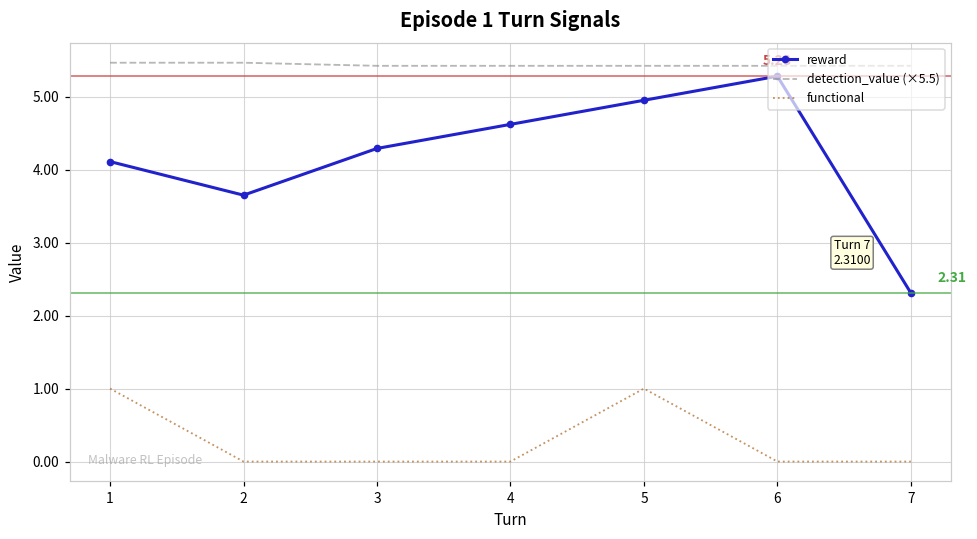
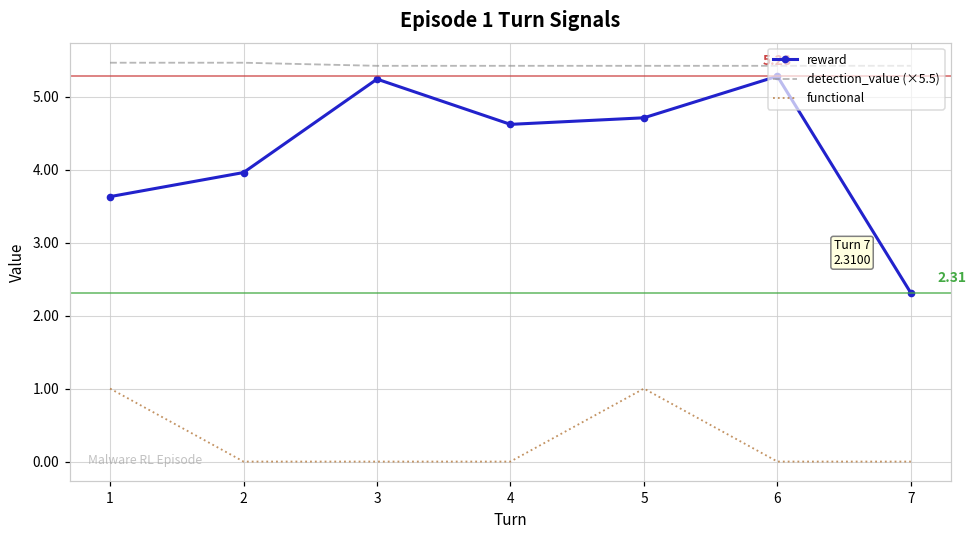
reward, 1: 4.1 -> 3.6
reward, 2: 3.7 -> 4.0
reward, 3: 4.3 -> 5.2
reward, 5: 5.0 -> 4.7
